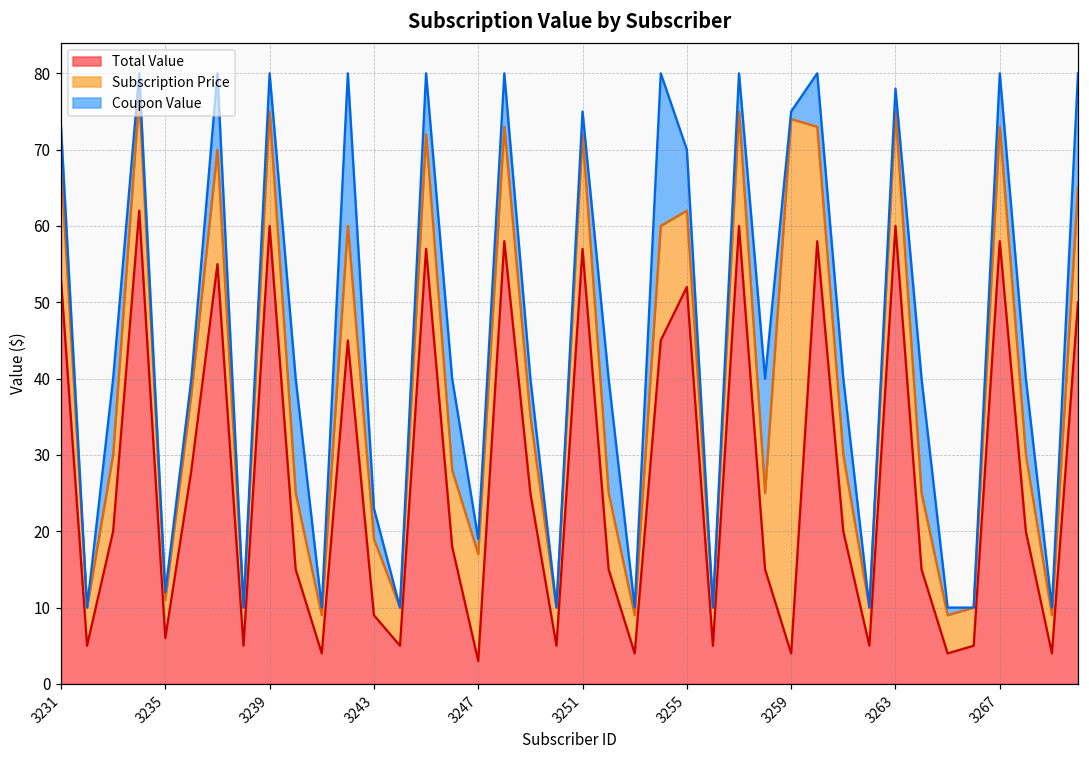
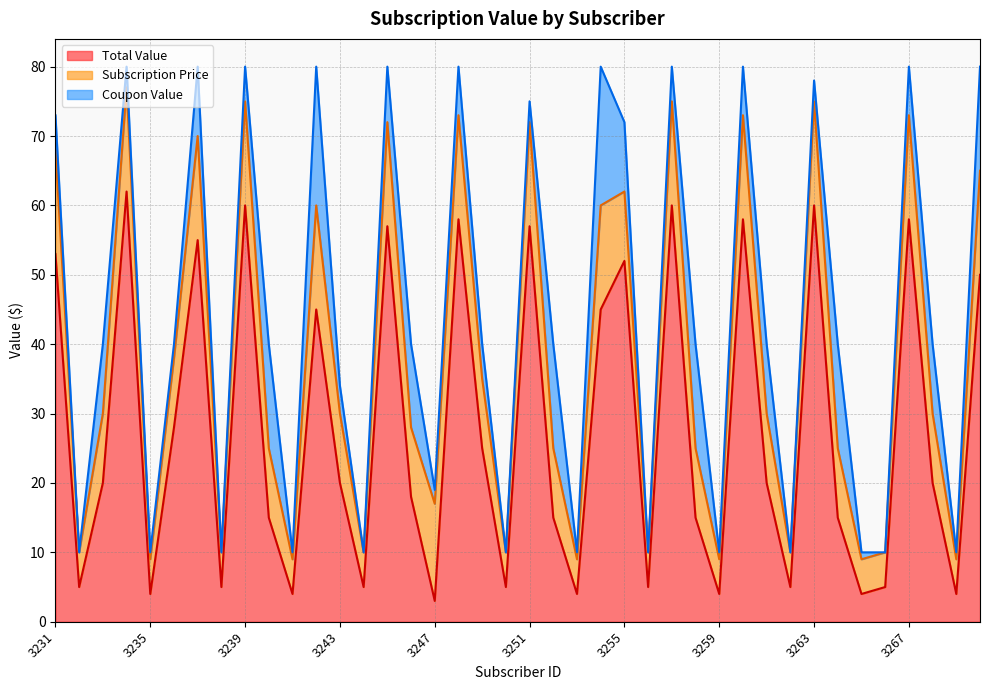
Total Value, 3235: 6 -> 4
Total Value, 3243: 9 -> 20
Coupon Value, 3255: 8 -> 10
Subscription Price, 3259: 70 -> 5
